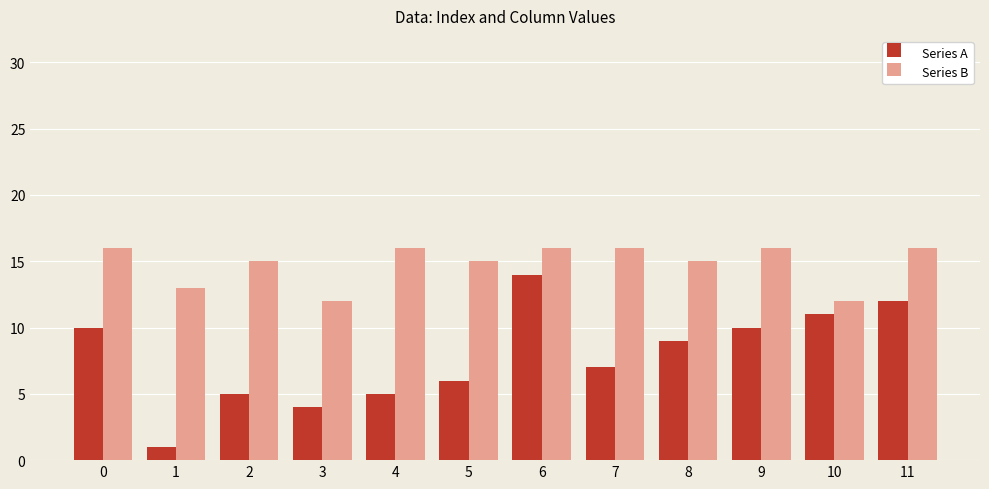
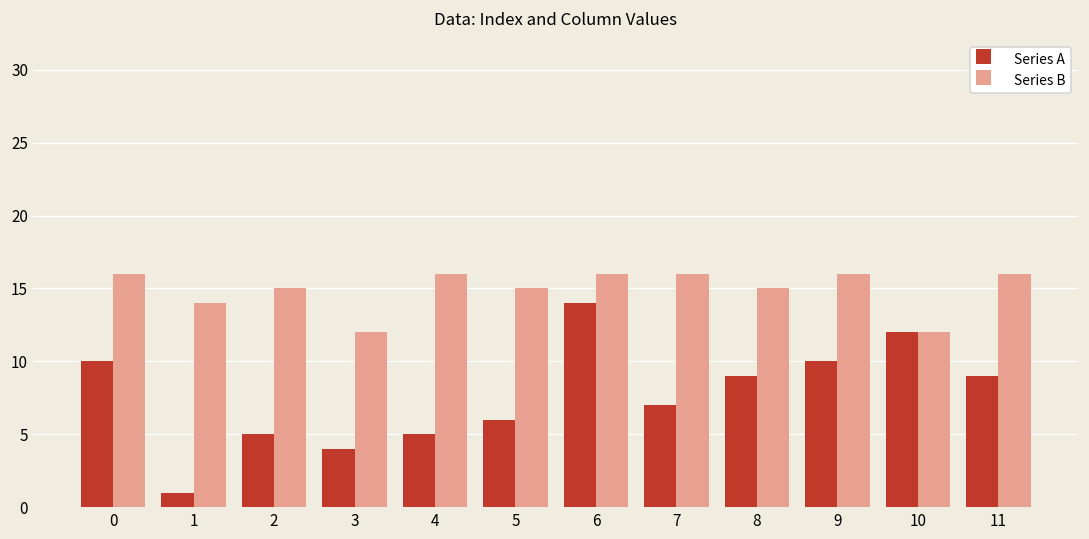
Series B, 1: 13 -> 14
Series A, 10: 11 -> 12
Series A, 11: 12 -> 9
